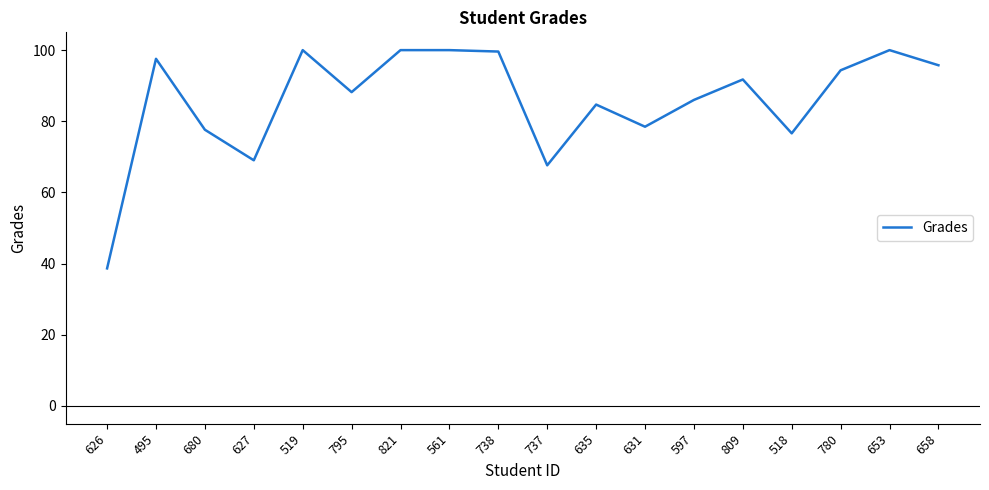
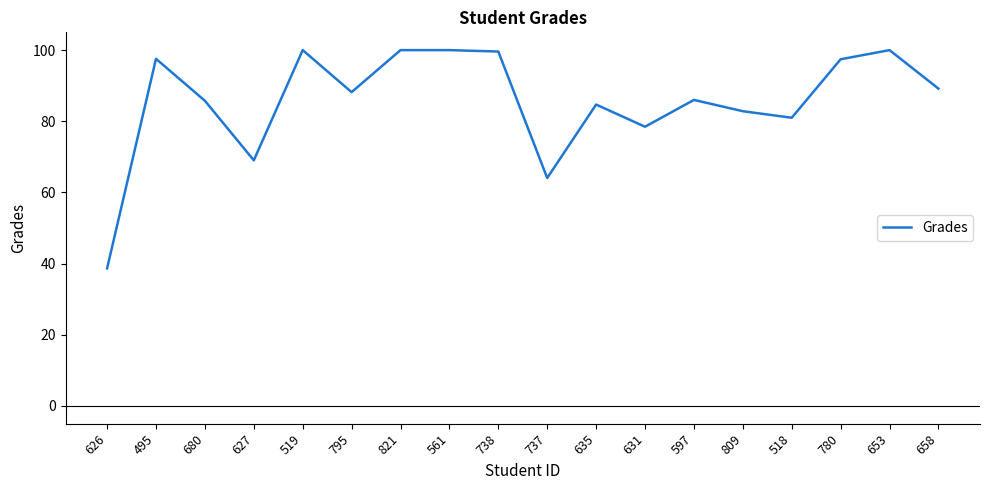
680: 78 -> 86
737: 68 -> 64
809: 92 -> 83
518: 77 -> 81
780: 94 -> 97
658: 96 -> 89
